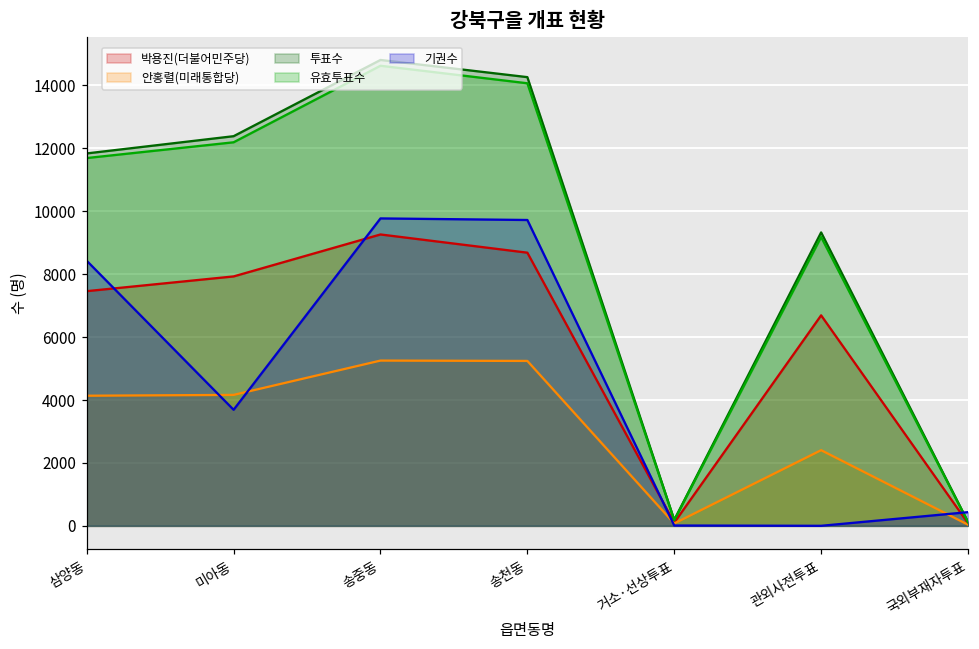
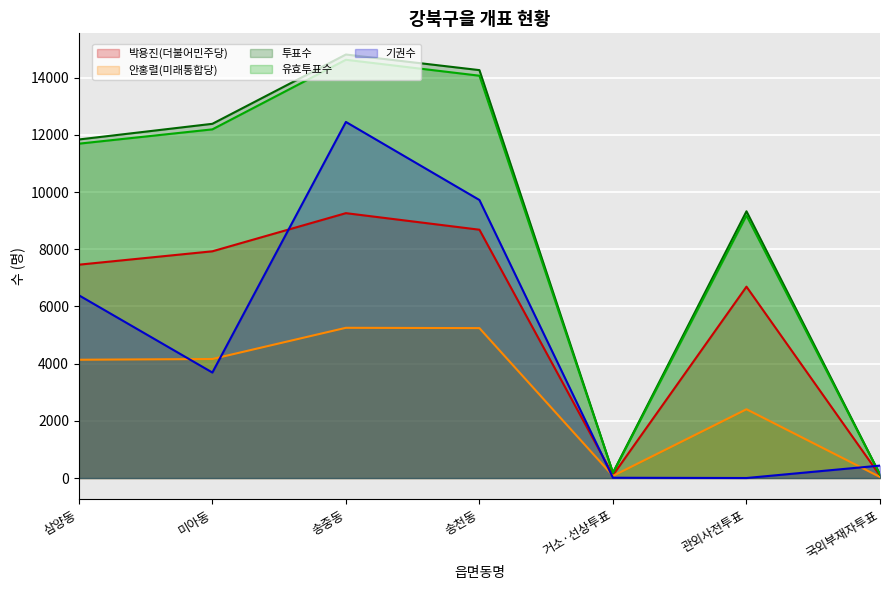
기권수, 삼양동: 8400 -> 6400
기권수, 송중동: 9800 -> 12500
